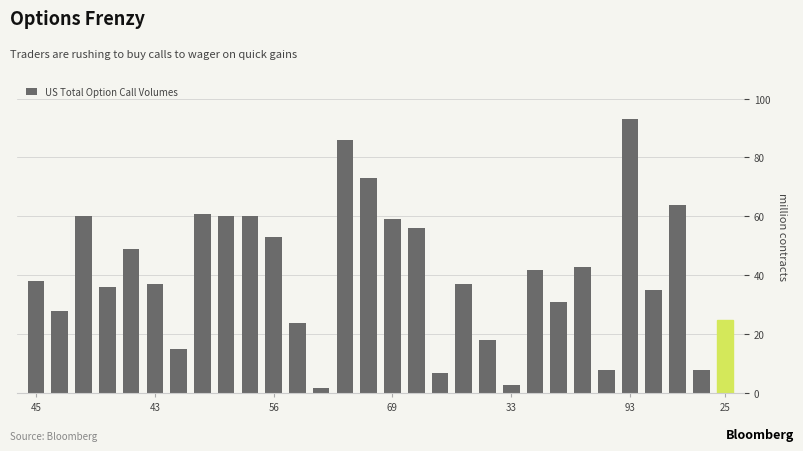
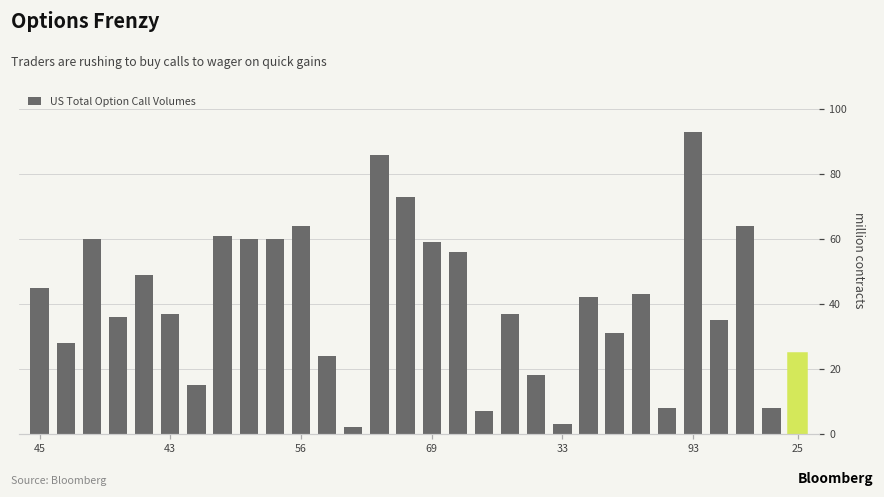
45: 38 -> 45
56: 53 -> 64
